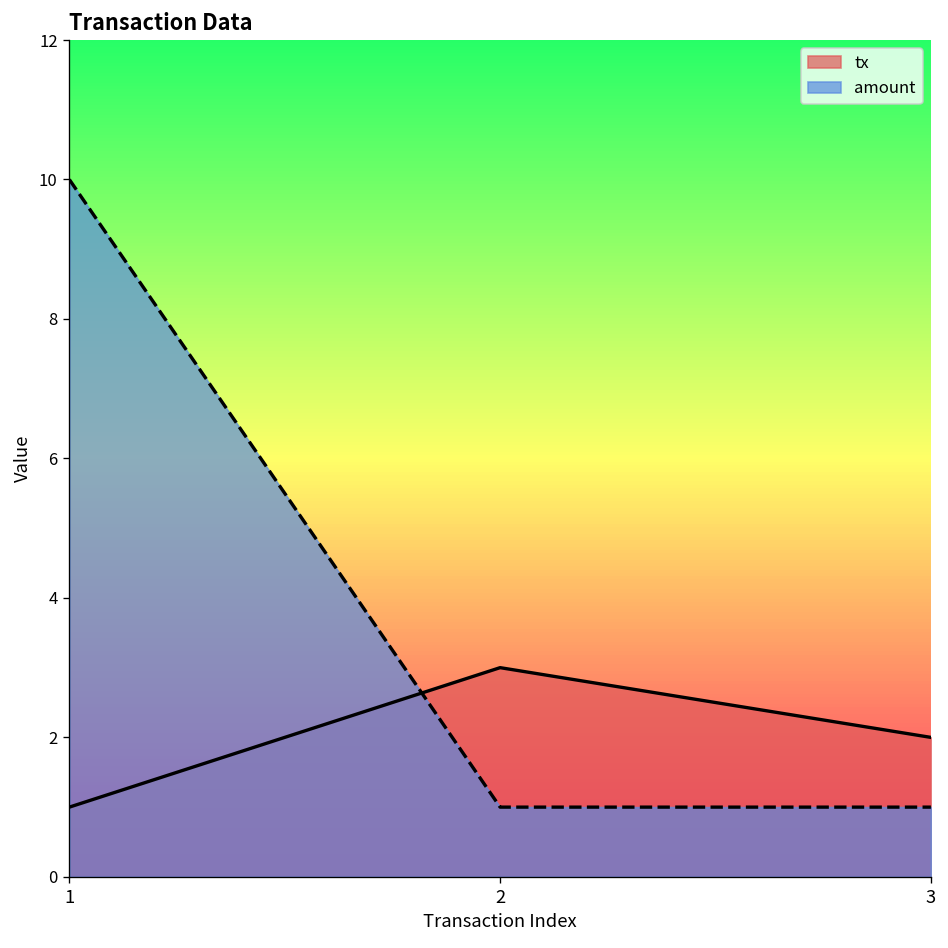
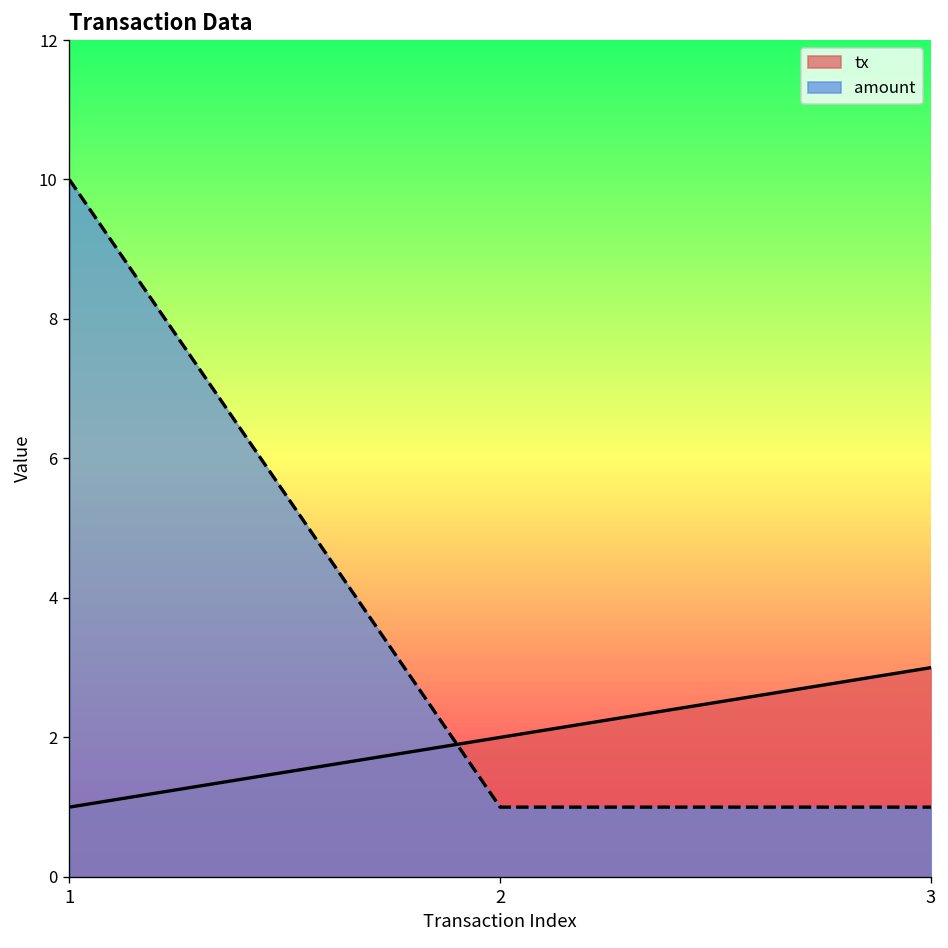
tx, 2: 3 -> 2
tx, 3: 2 -> 3
